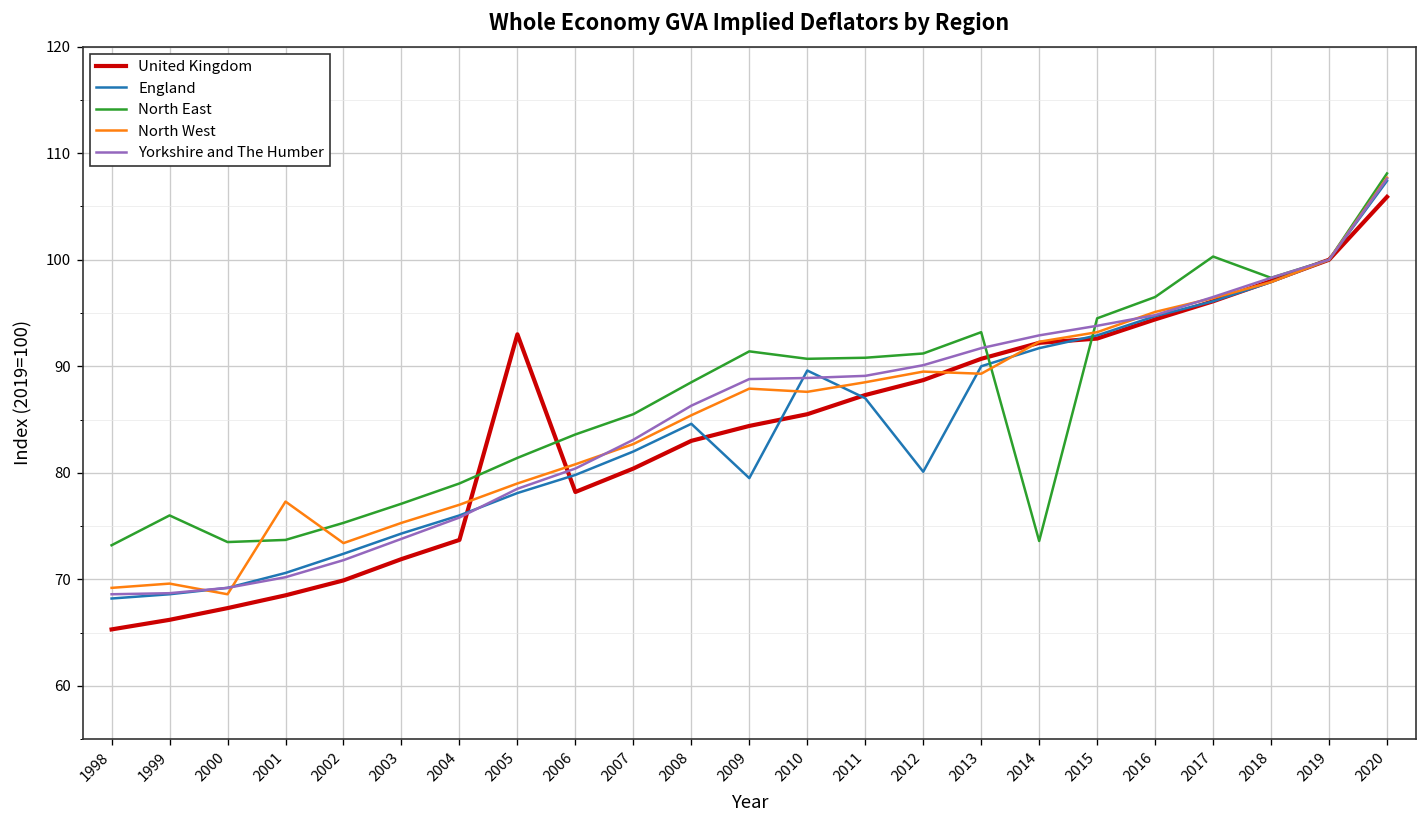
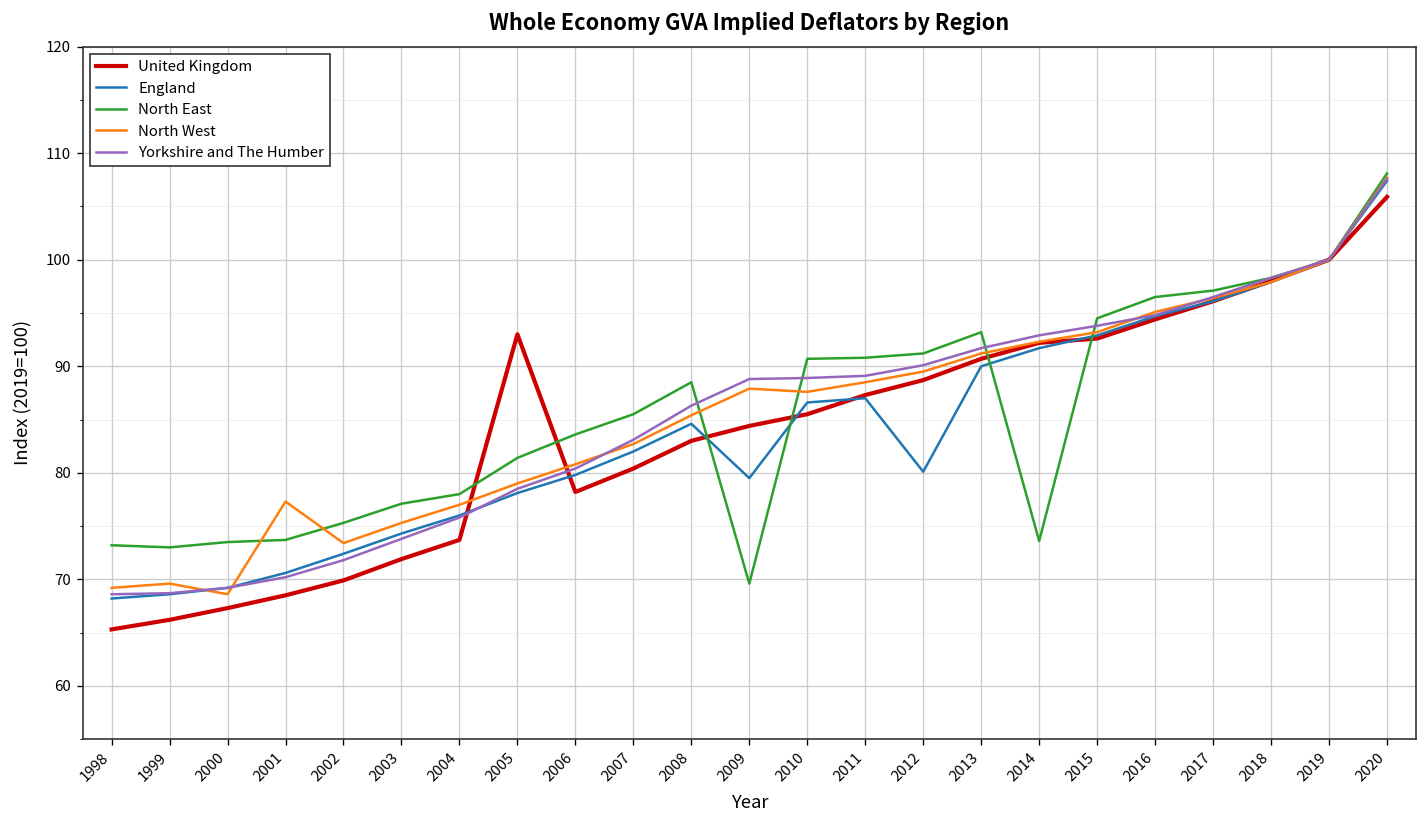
North East, 1999: 76 -> 73
North East, 2004: 79 -> 78
North East, 2009: 91 -> 70
England, 2010: 90 -> 87
North West, 2013: 89 -> 91
North East, 2017: 100 -> 97
